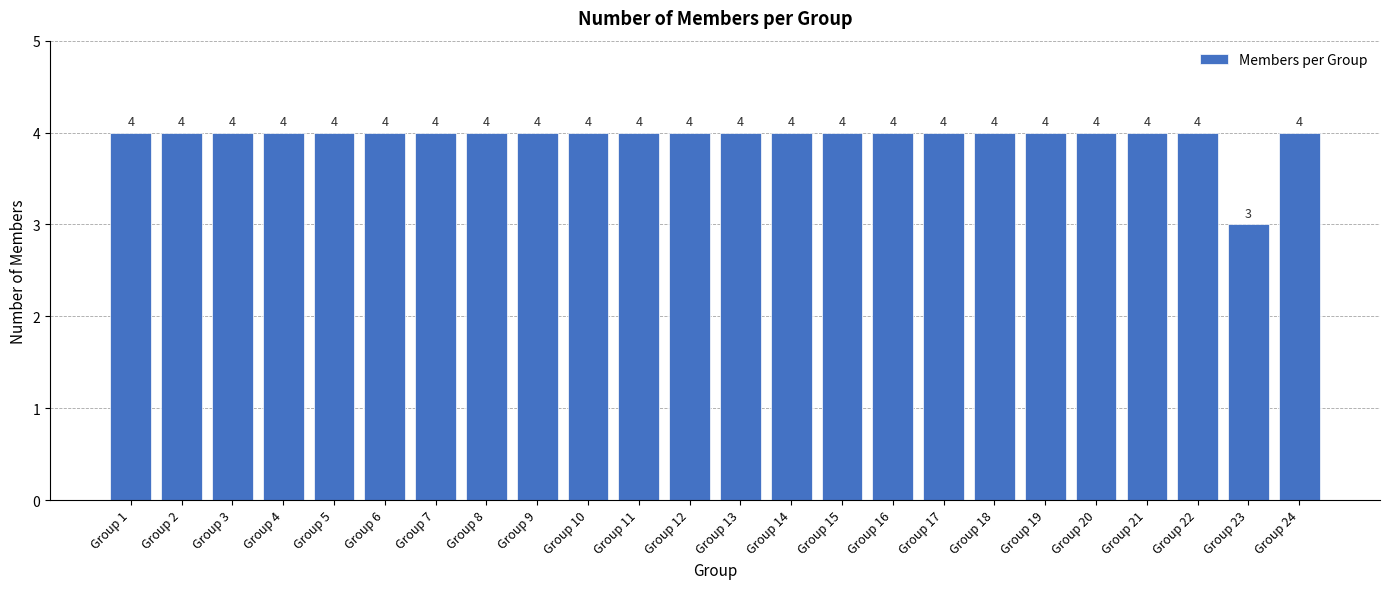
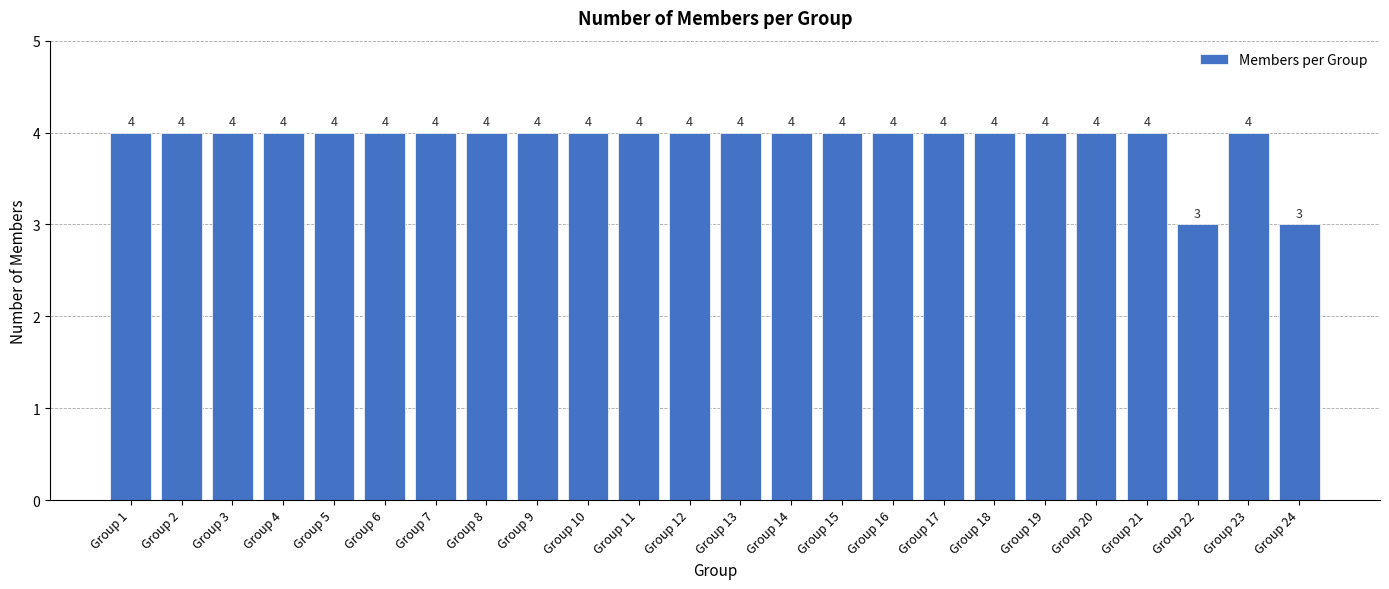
Group 22: 4 -> 3
Group 23: 3 -> 4
Group 24: 4 -> 3
